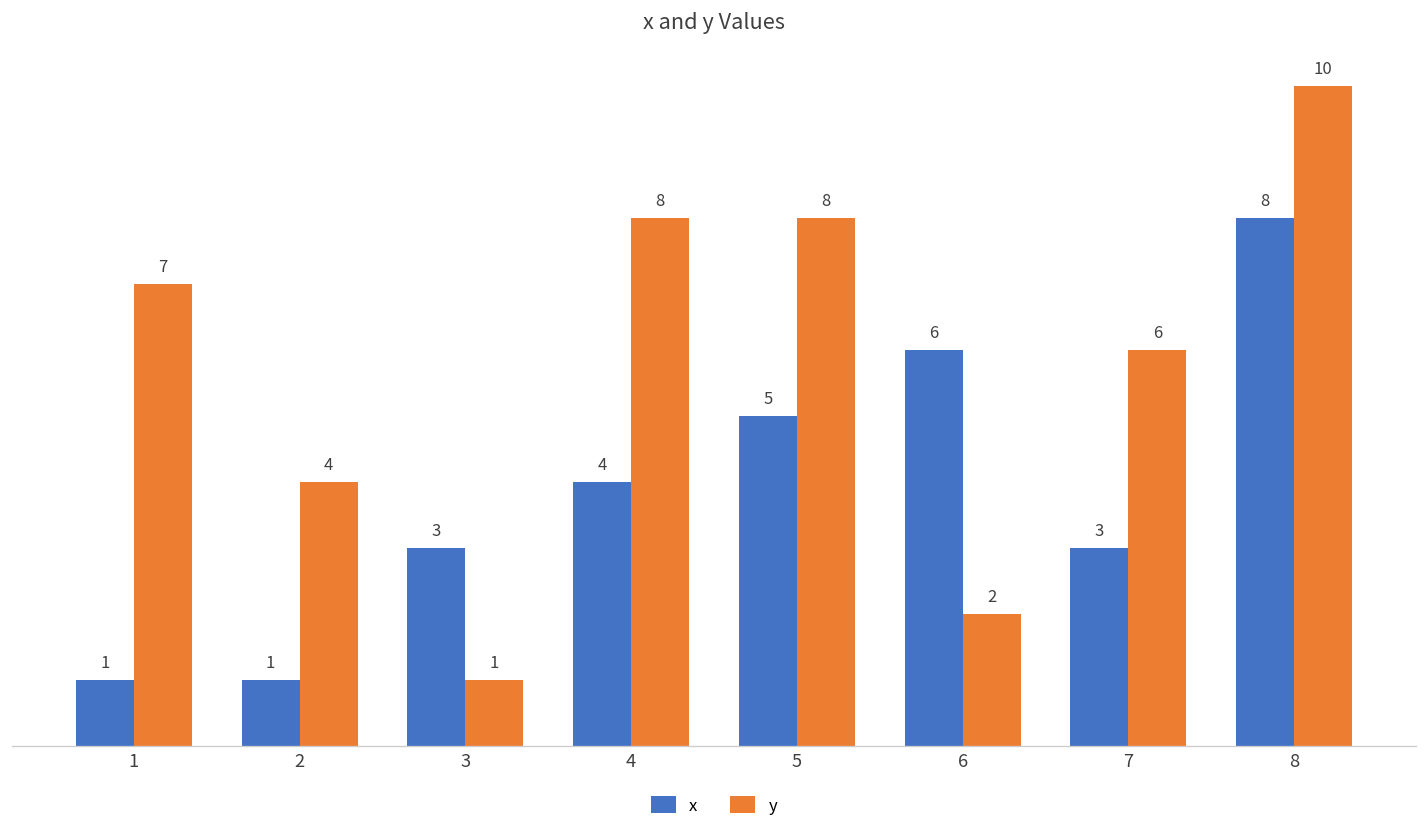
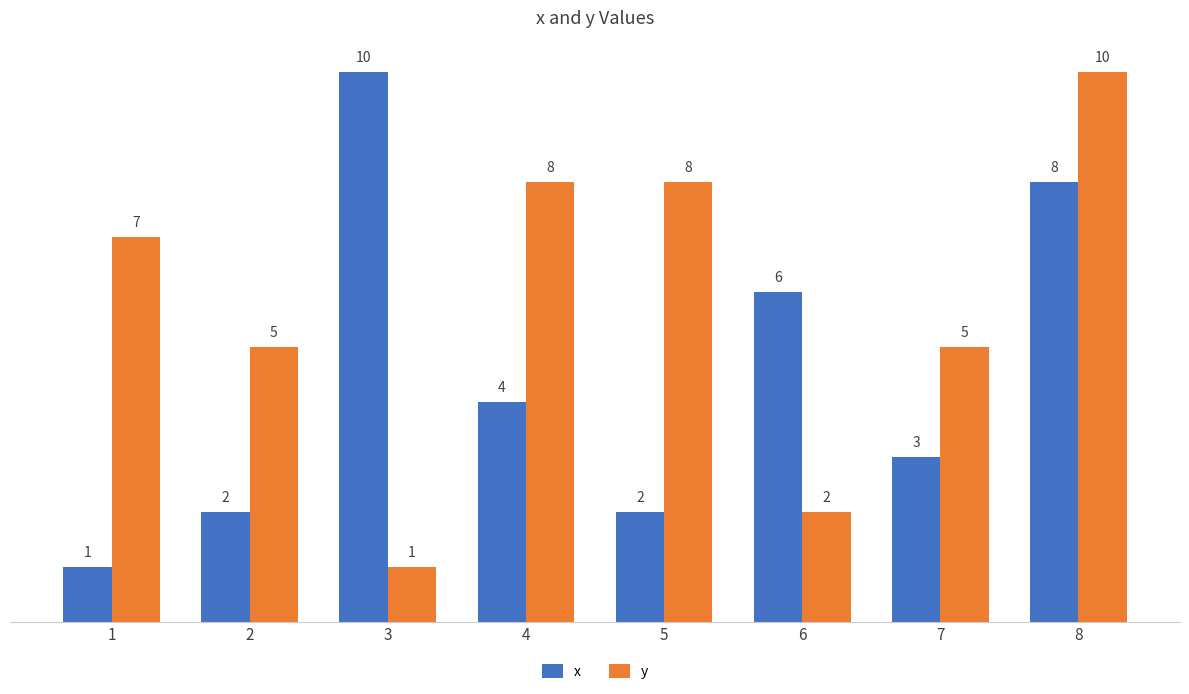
x, 2: 1 -> 2
y, 2: 4 -> 5
x, 3: 3 -> 10
x, 5: 5 -> 2
y, 7: 6 -> 5
